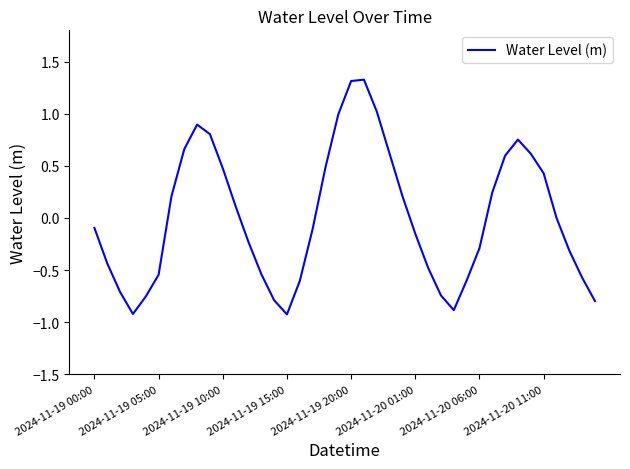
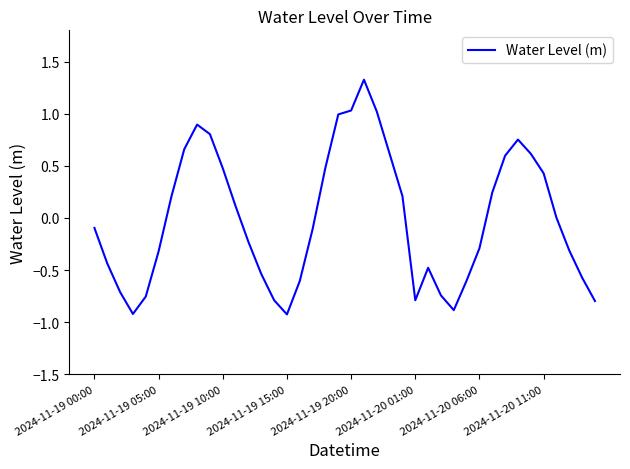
2024-11-19 05:00: -0.55 -> -0.32
2024-11-19 20:00: 1.31 -> 1.03
2024-11-20 01:00: -0.15 -> -0.79
